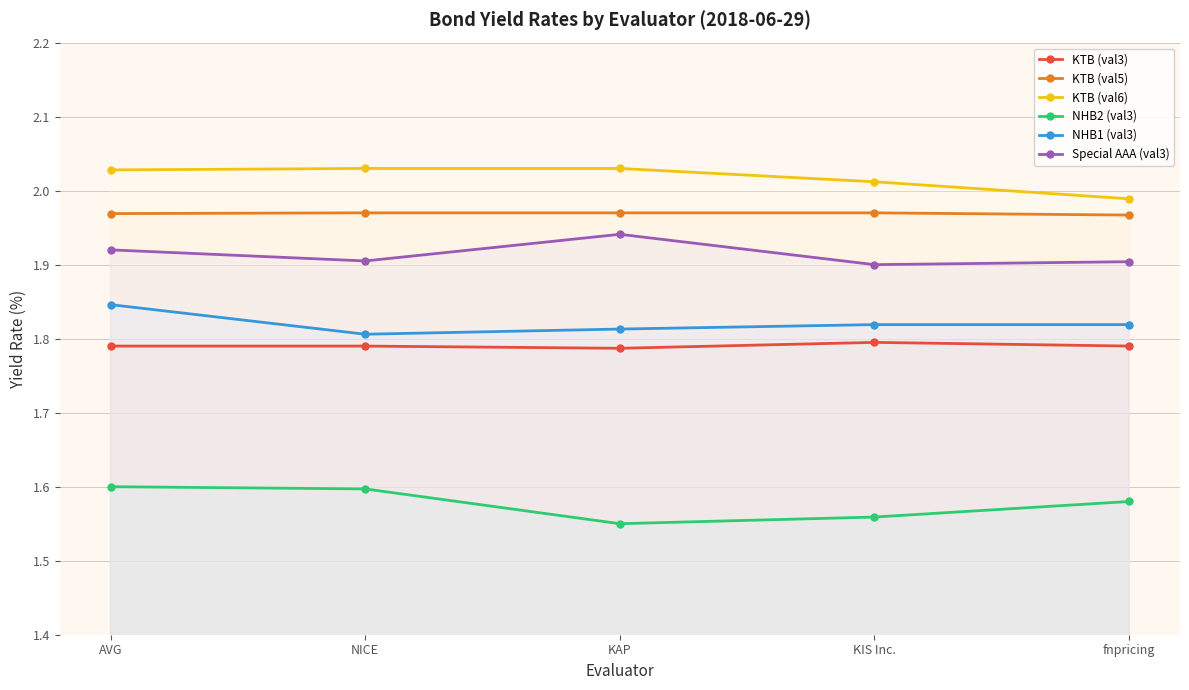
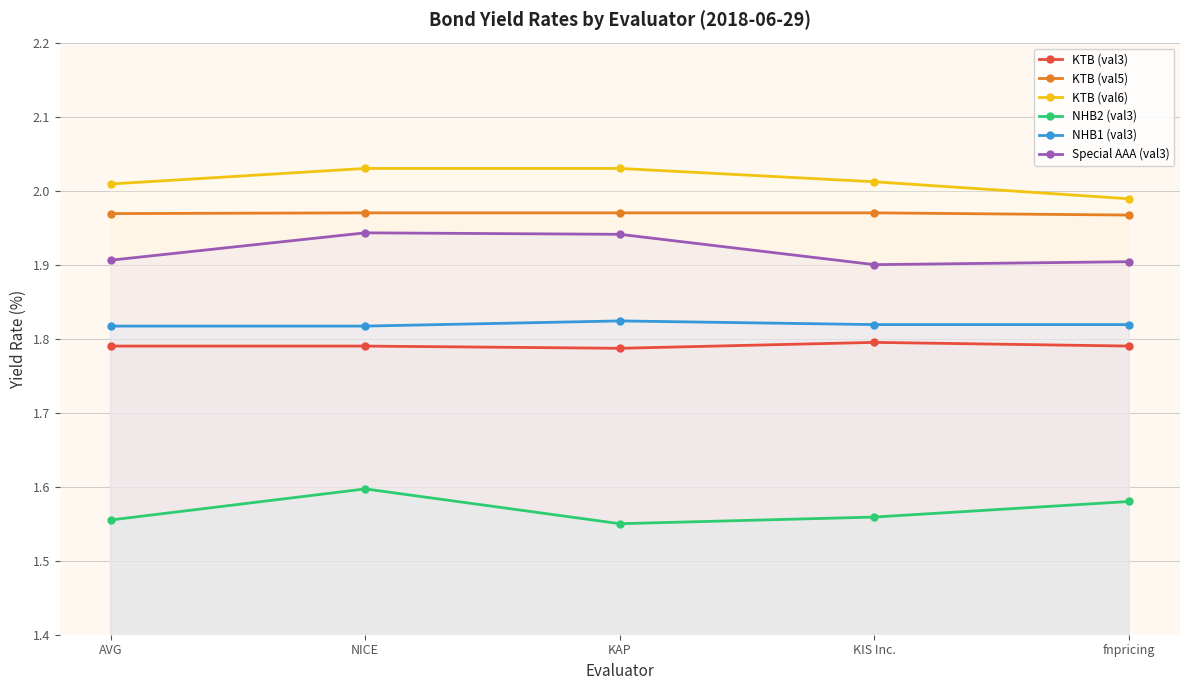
KTB (val6), AVG: 2.03 -> 2.01
NHB2 (val3), AVG: 1.60 -> 1.56
NHB1 (val3), AVG: 1.85 -> 1.82
Special AAA (val3), AVG: 1.92 -> 1.91
NHB1 (val3), NICE: 1.81 -> 1.82
Special AAA (val3), NICE: 1.91 -> 1.94
NHB1 (val3), KAP: 1.81 -> 1.82
